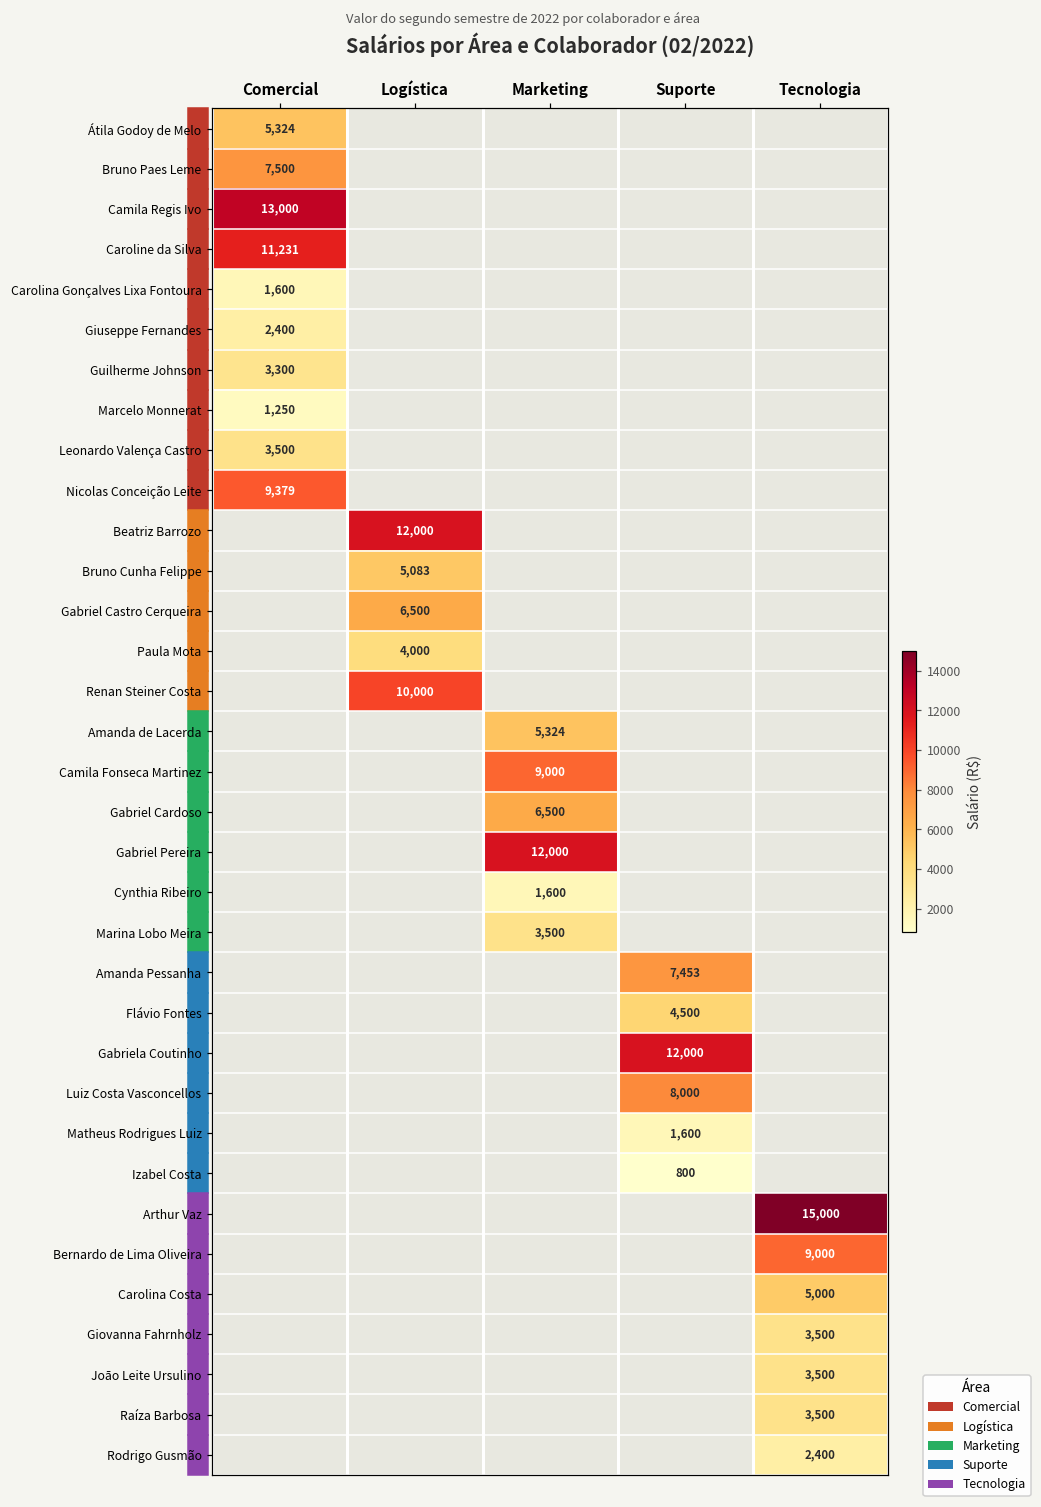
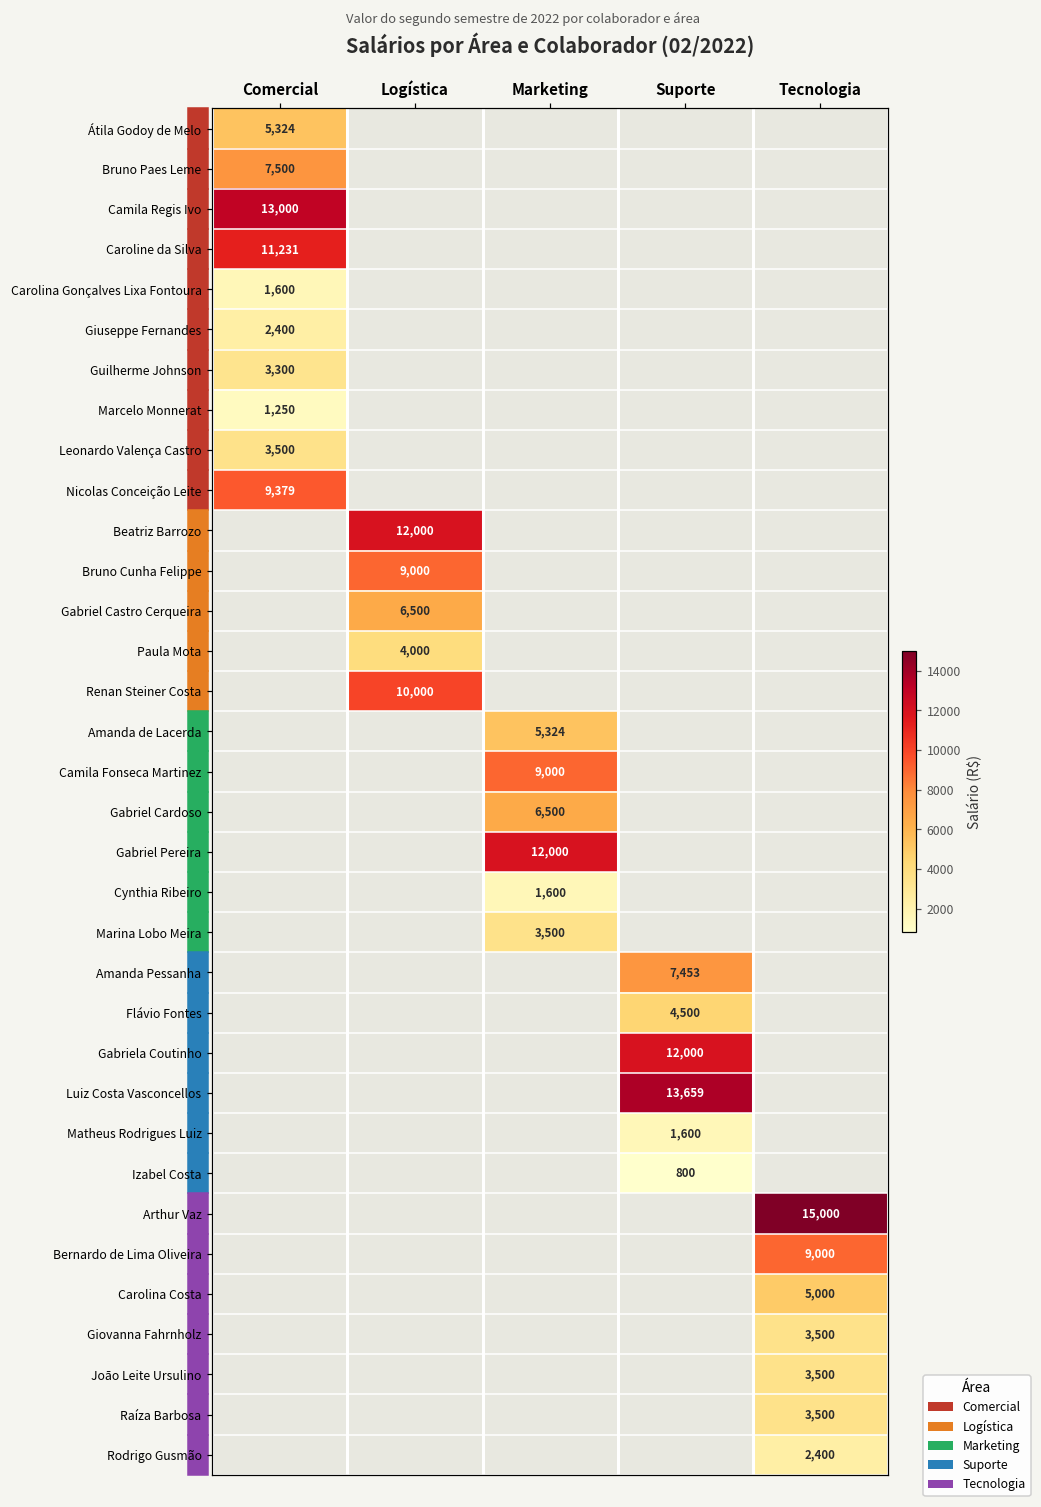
Bruno Cunha Felippe, Logística: 5,083 -> 9,000
Luiz Costa Vasconcellos, Suporte: 8,000 -> 13,659
